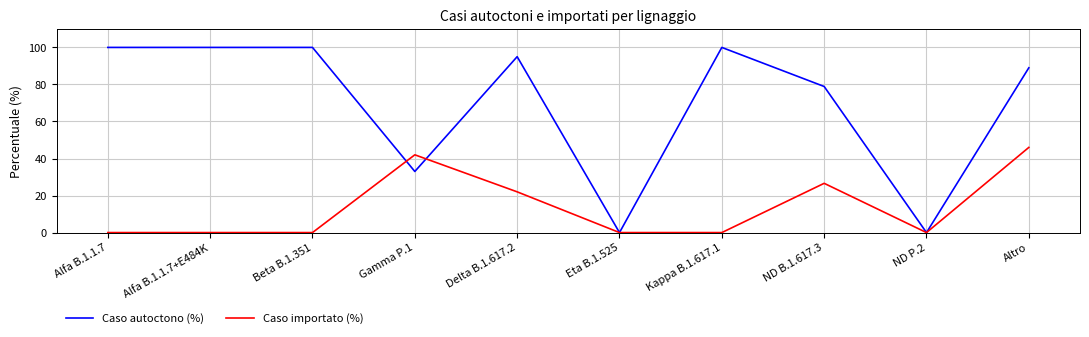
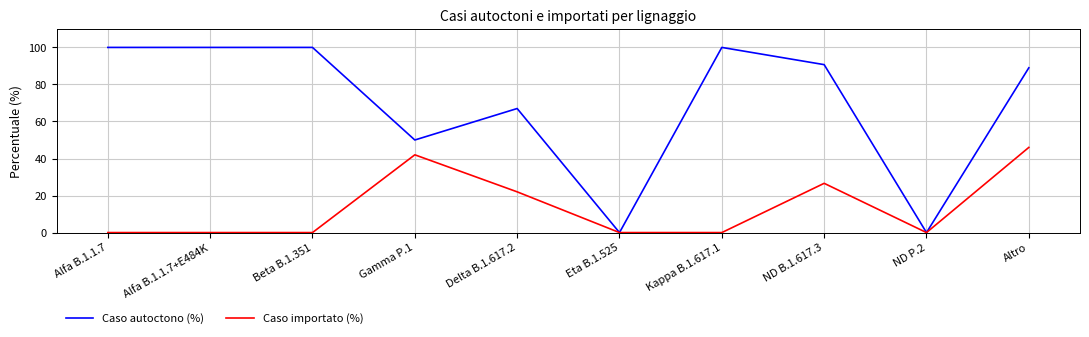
Caso autoctono (%), Gamma P.1: 33 -> 50
Caso autoctono (%), Delta B.1.617.2: 95 -> 67
Caso autoctono (%), ND B.1.617.3: 79 -> 91
